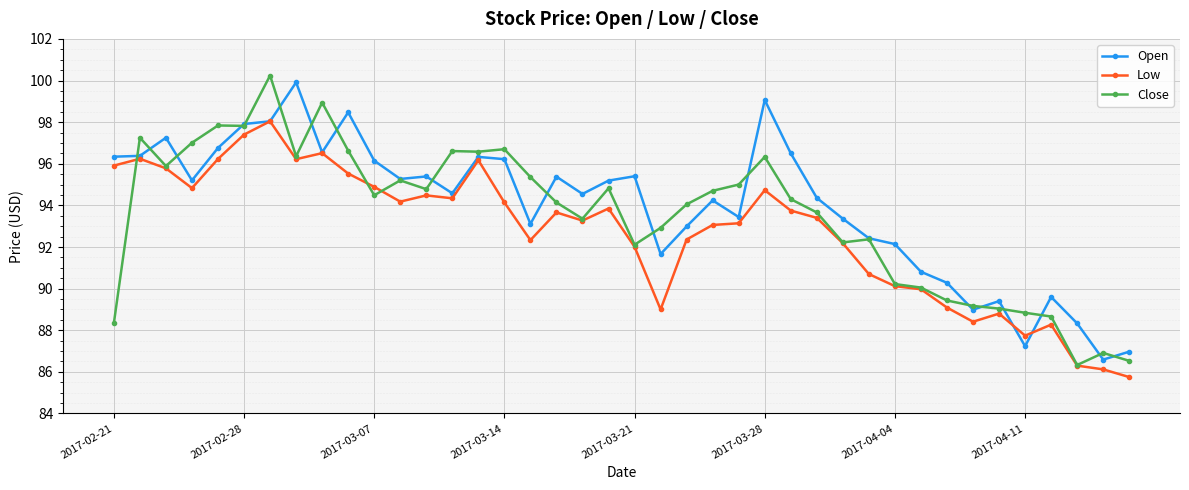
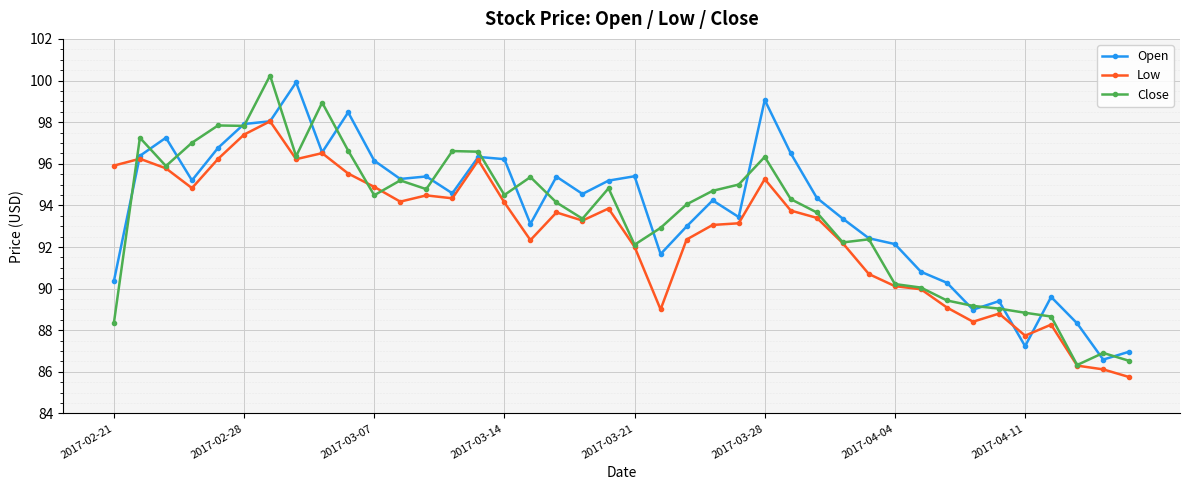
Open, 2017-02-21: 96.3 -> 90.4
Close, 2017-03-14: 96.7 -> 94.5
Low, 2017-03-28: 94.7 -> 95.3
